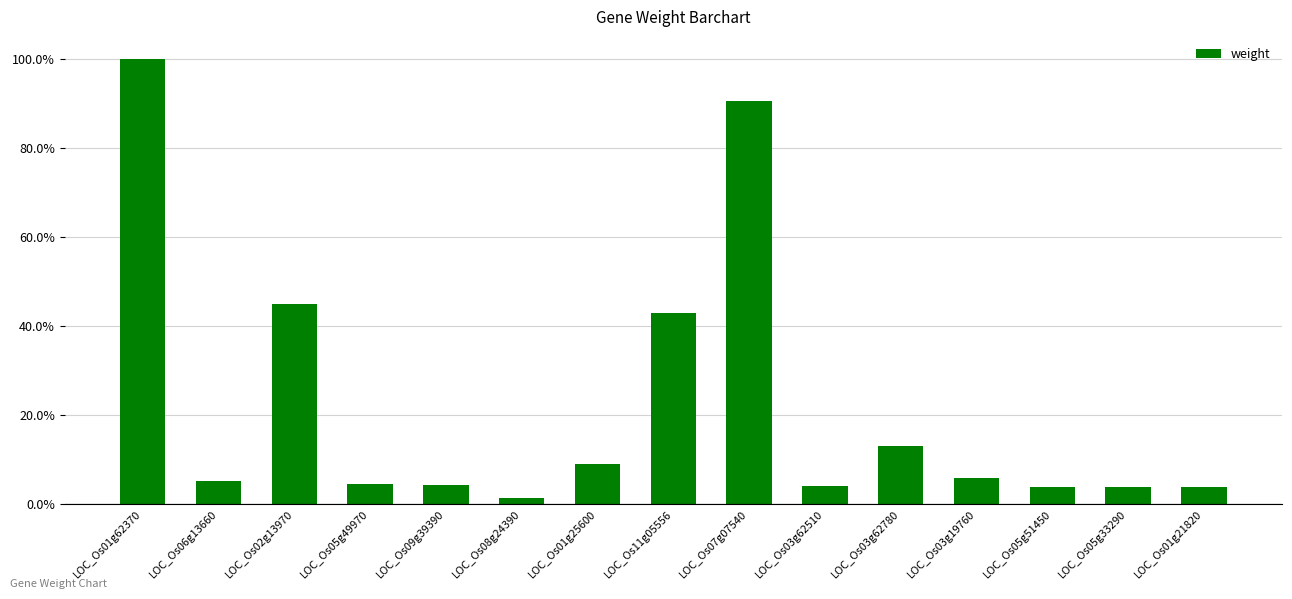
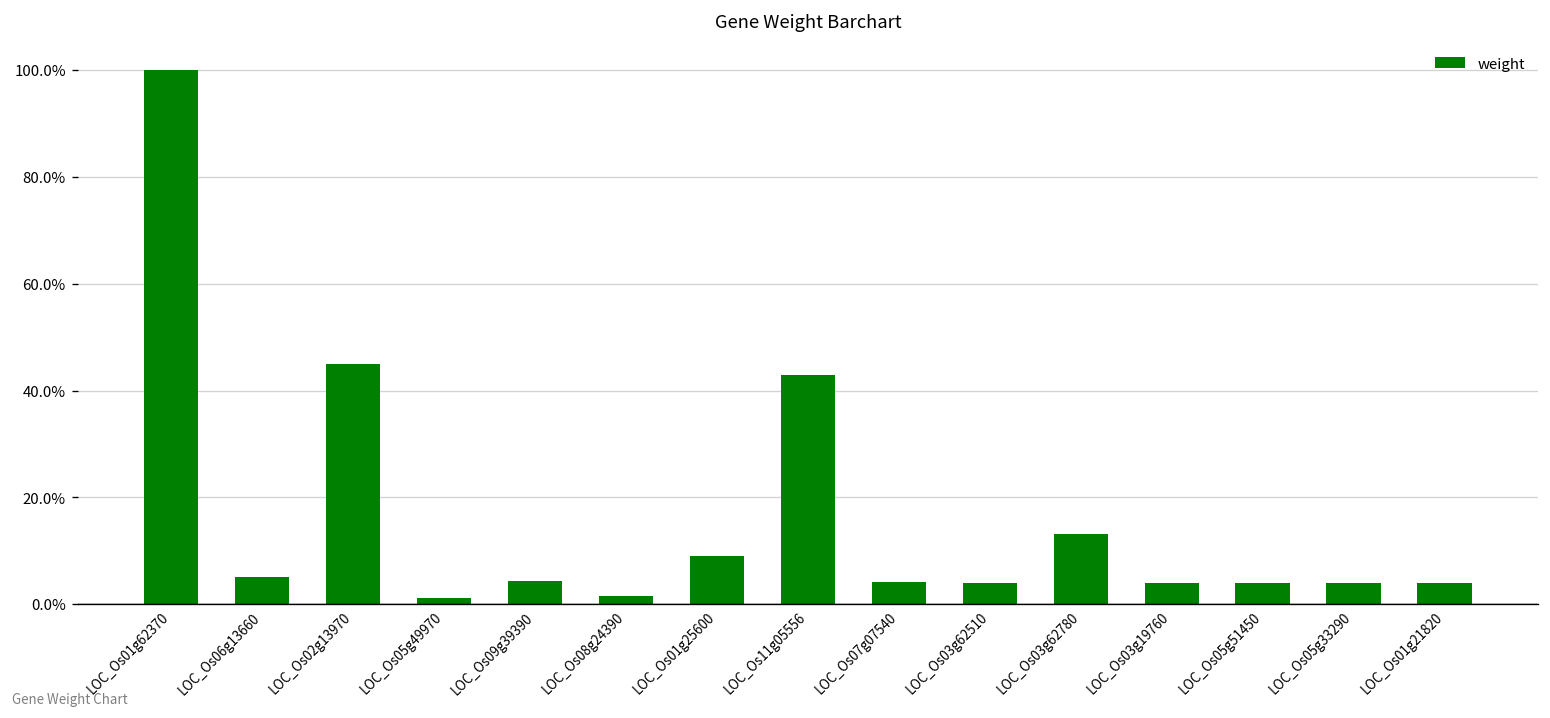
LOC_Os05g49970: 4% -> 1%
LOC_Os07g07540: 91% -> 4%
LOC_Os03g19760: 6% -> 4%
